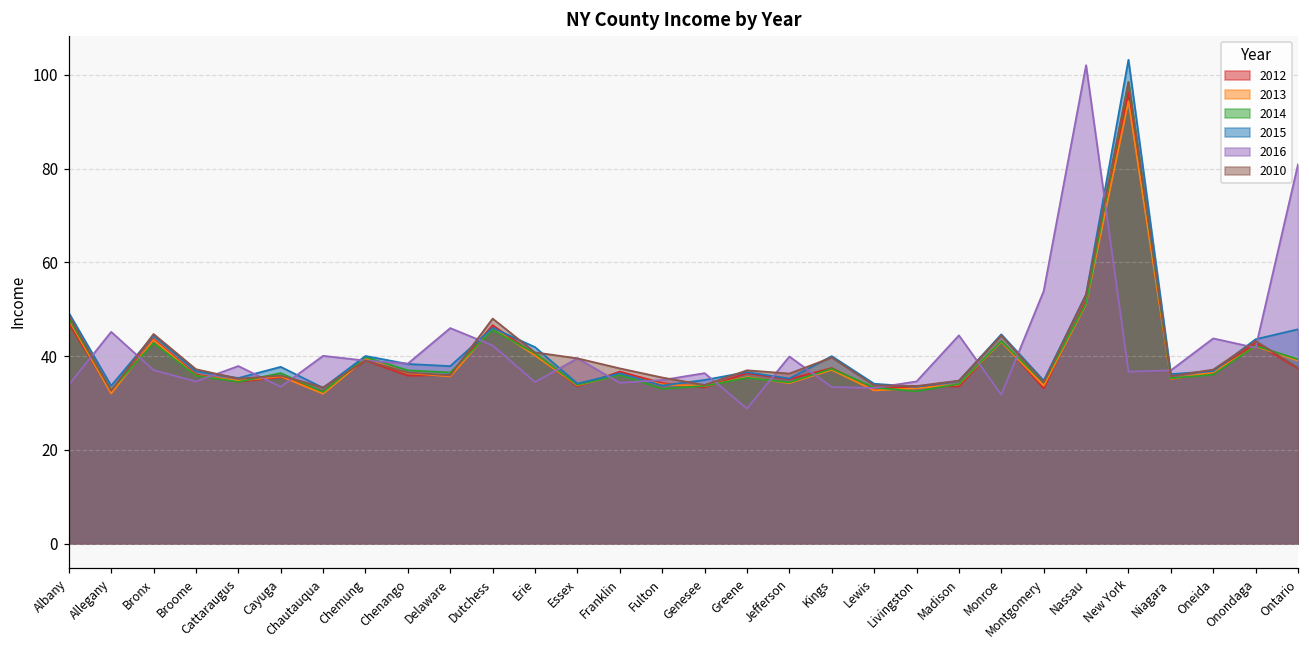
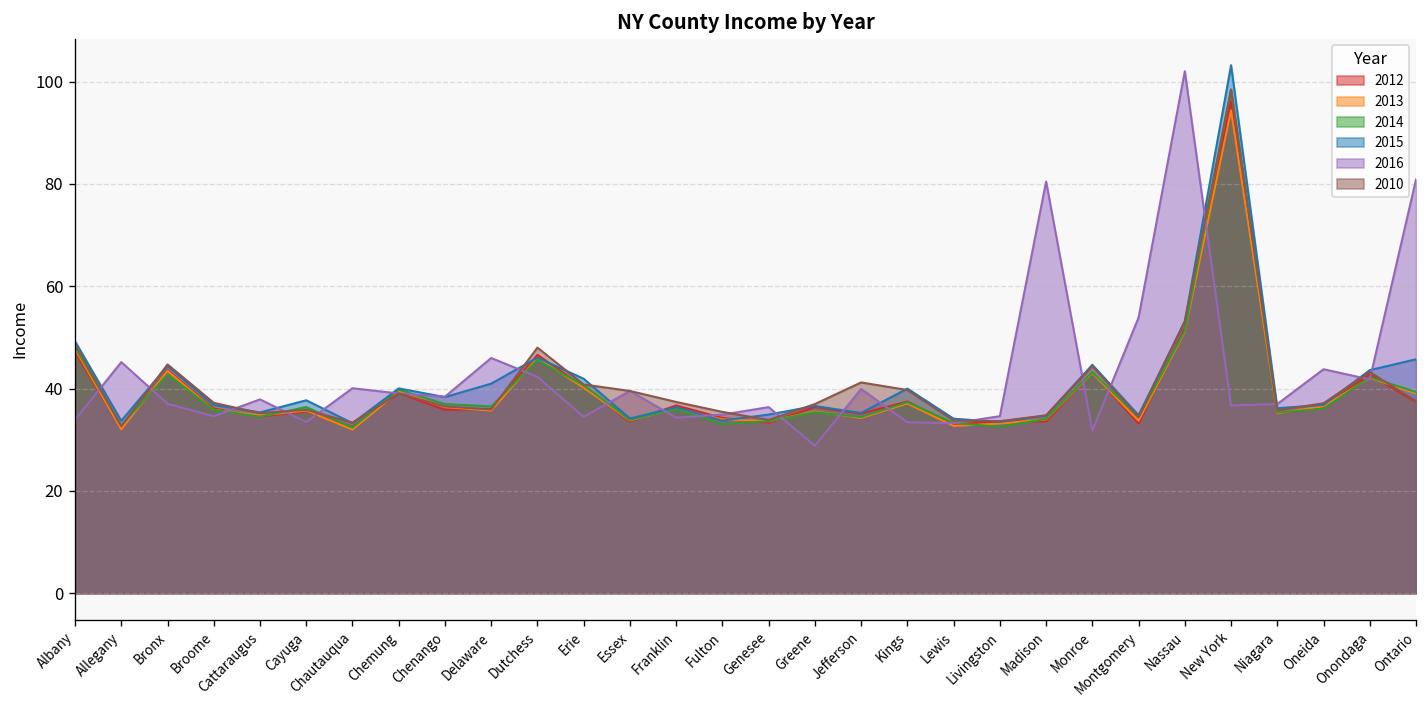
2015, Delaware: 38 -> 41
2010, Jefferson: 36 -> 41
2016, Madison: 44 -> 80
